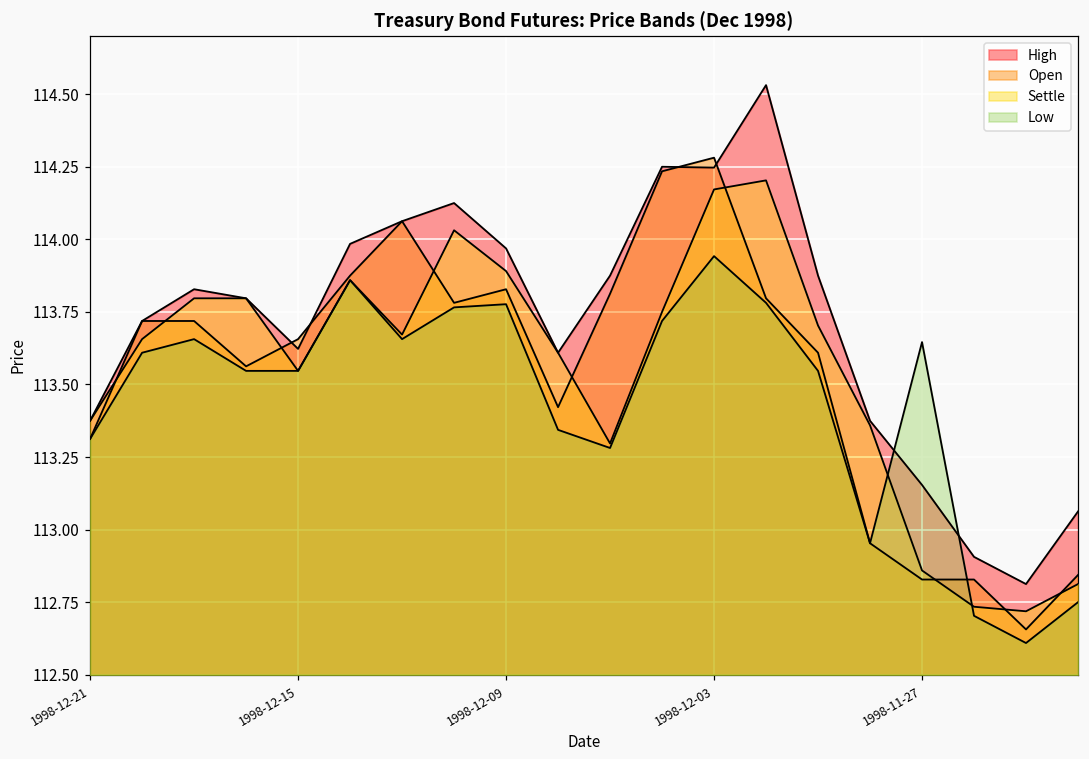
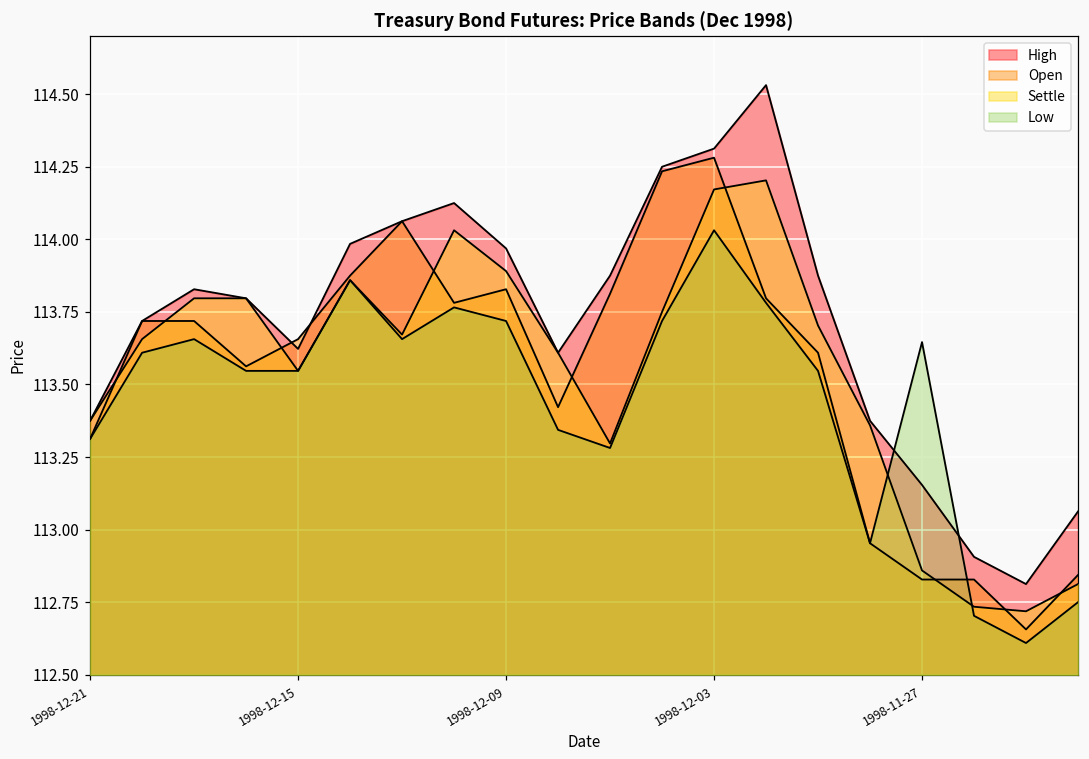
Low, 1998-12-09: 113.78 -> 113.72
High, 1998-12-03: 114.25 -> 114.31
Low, 1998-12-03: 113.94 -> 114.03
